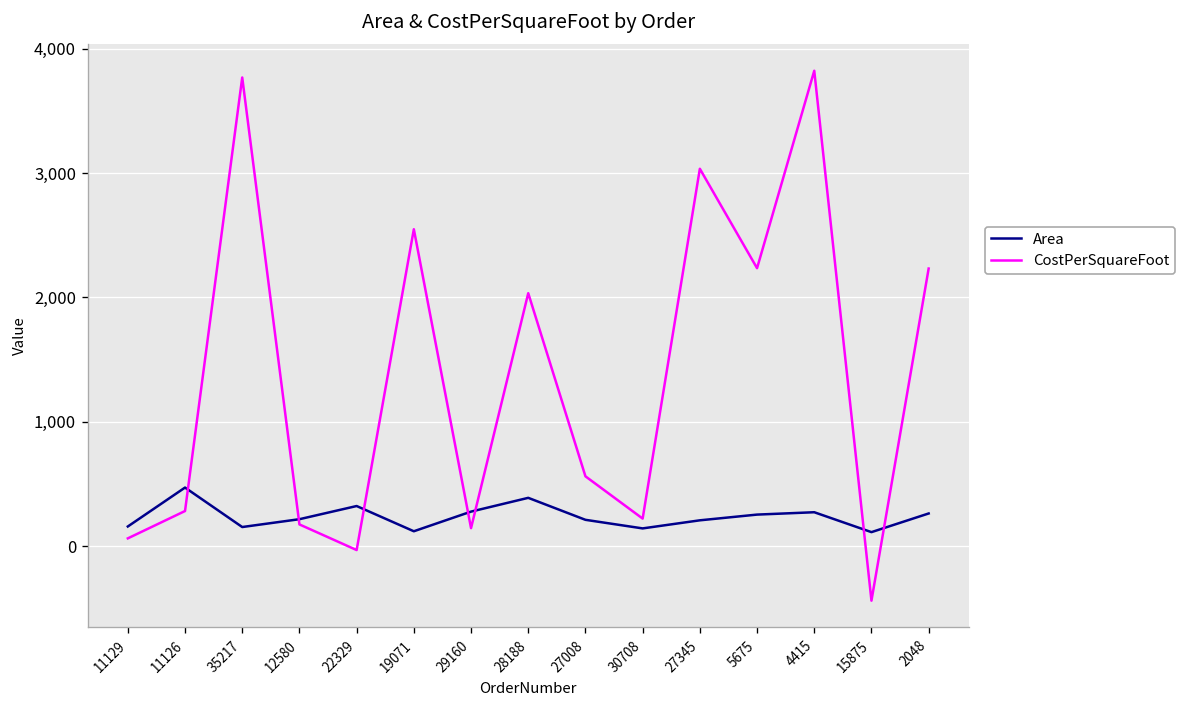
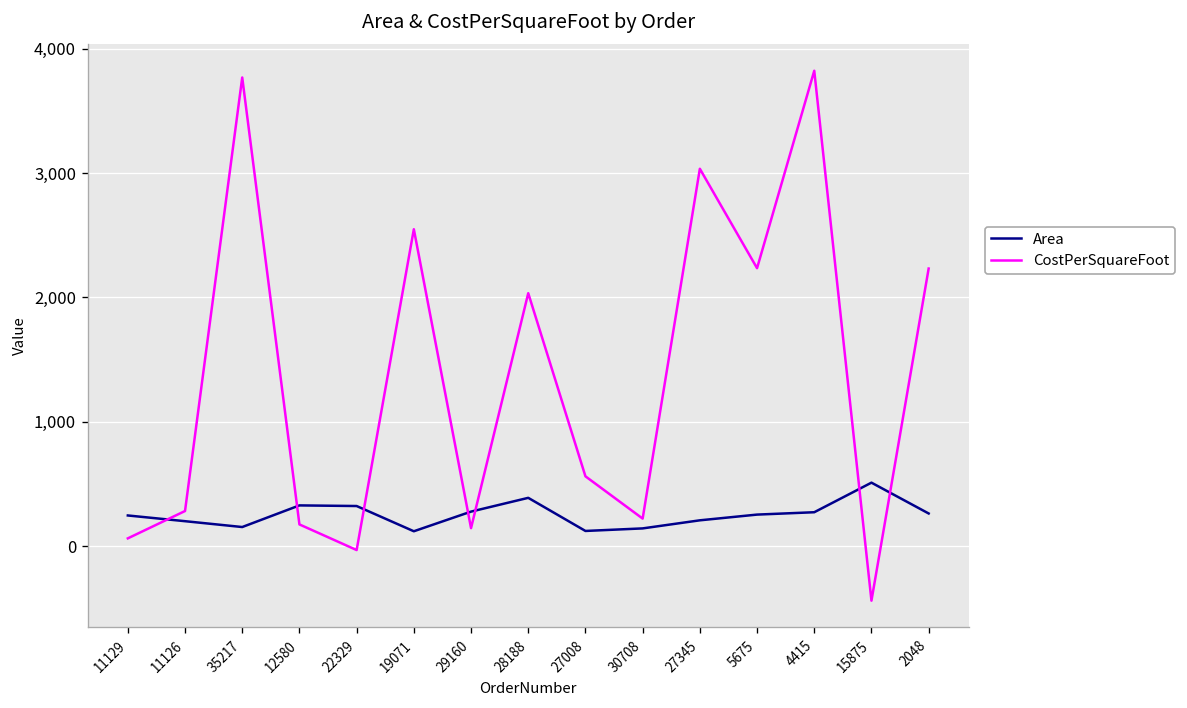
Area, 11129: 160 -> 250
Area, 11126: 470 -> 200
Area, 12580: 220 -> 330
Area, 27008: 210 -> 120
Area, 15875: 110 -> 510
